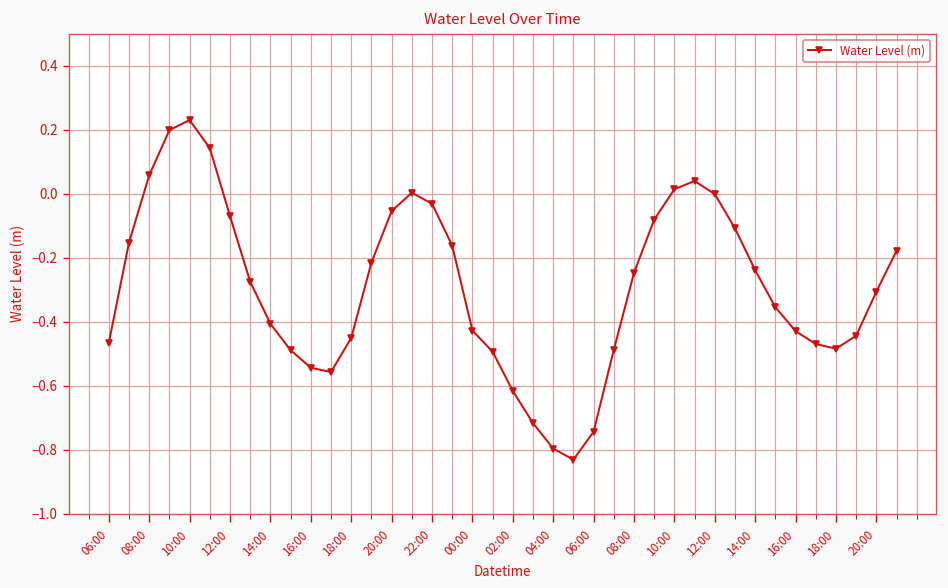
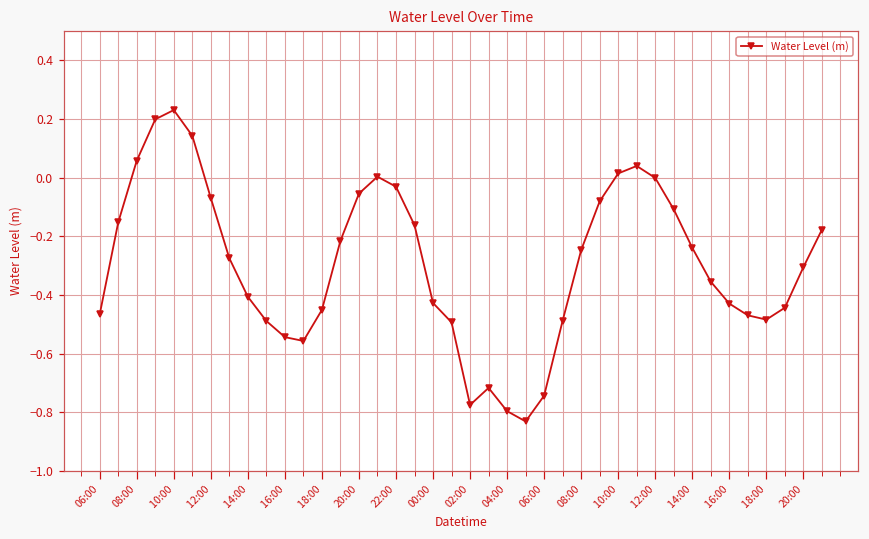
02:00: -0.62 -> -0.78
